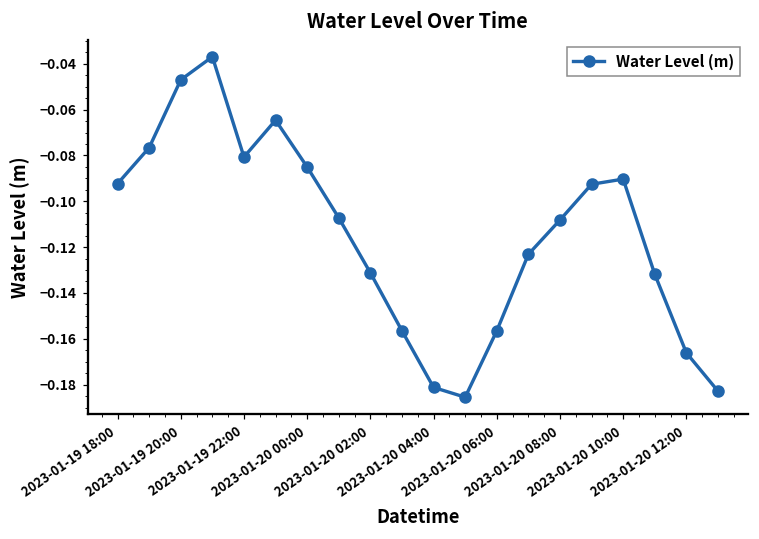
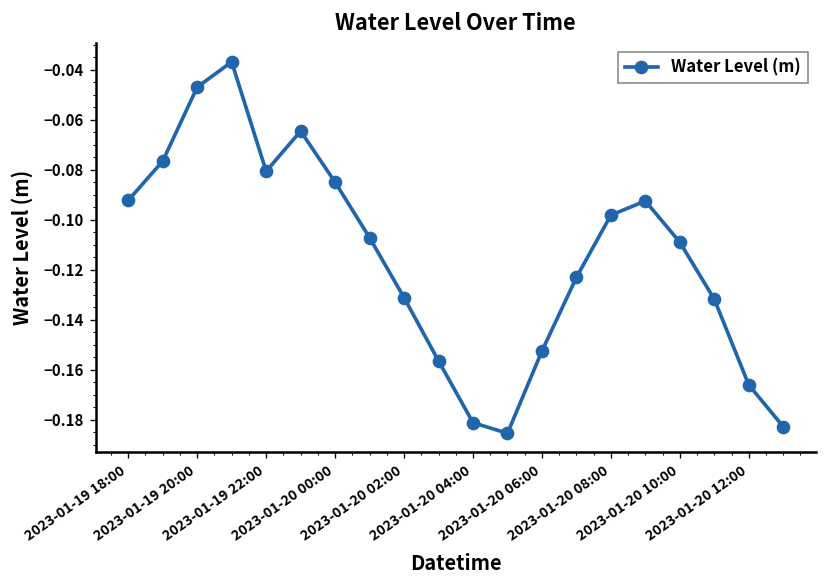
2023-01-20 06:00: -0.157 -> -0.153
2023-01-20 08:00: -0.108 -> -0.098
2023-01-20 10:00: -0.090 -> -0.109
